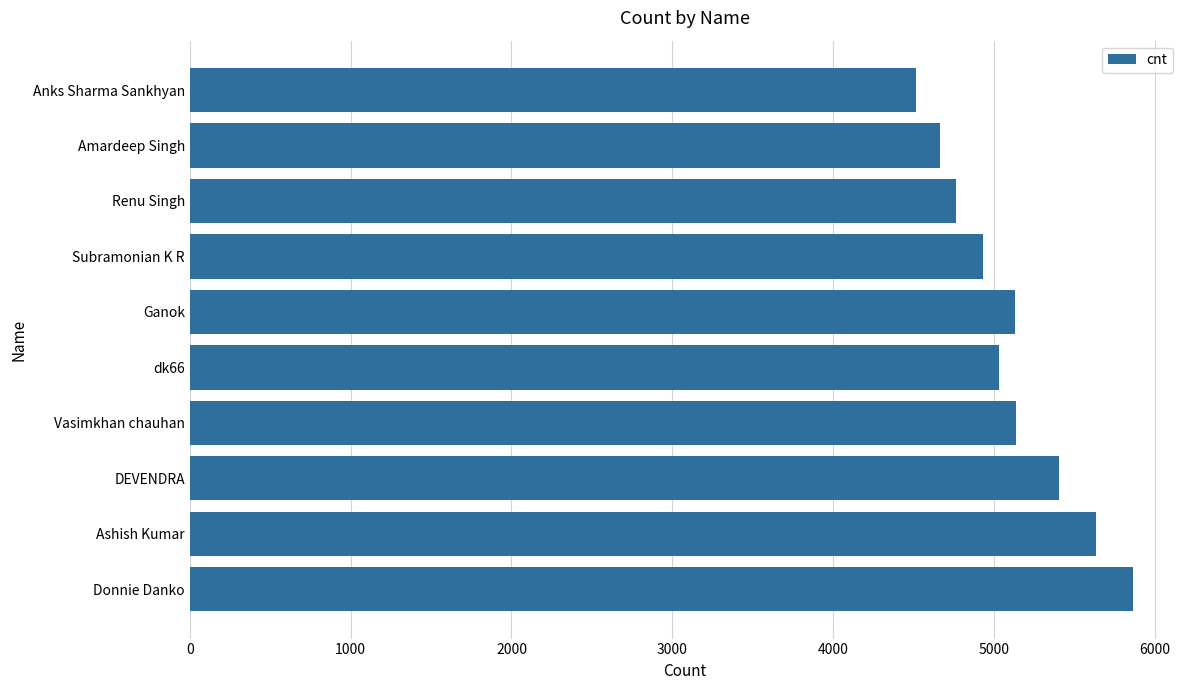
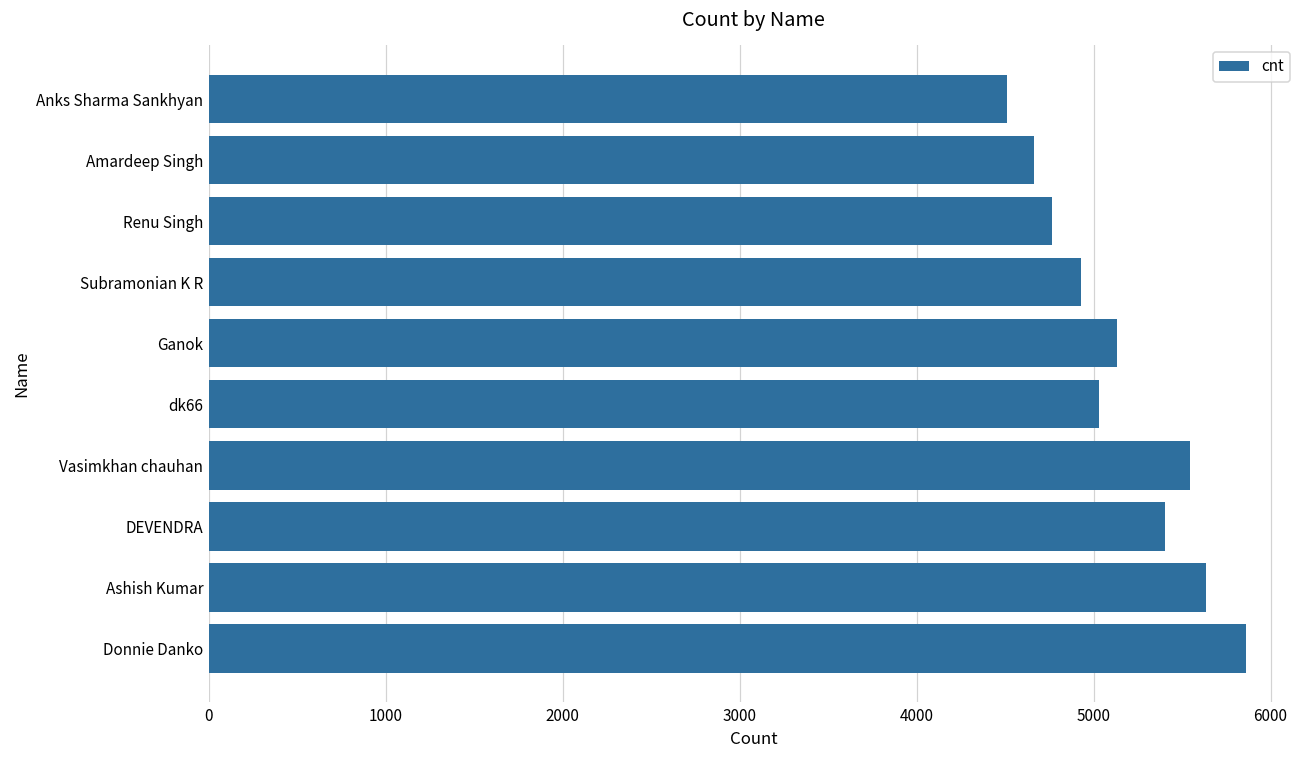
Vasimkhan chauhan: 5130 -> 5550
